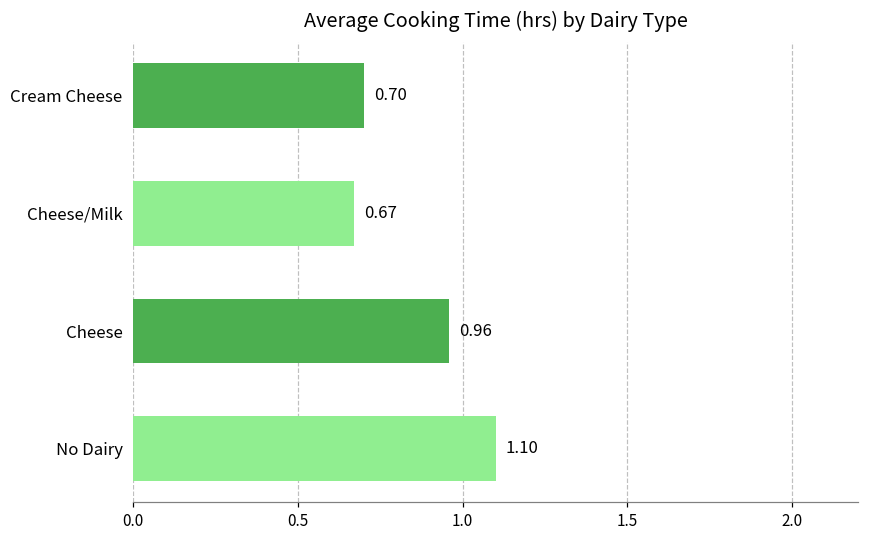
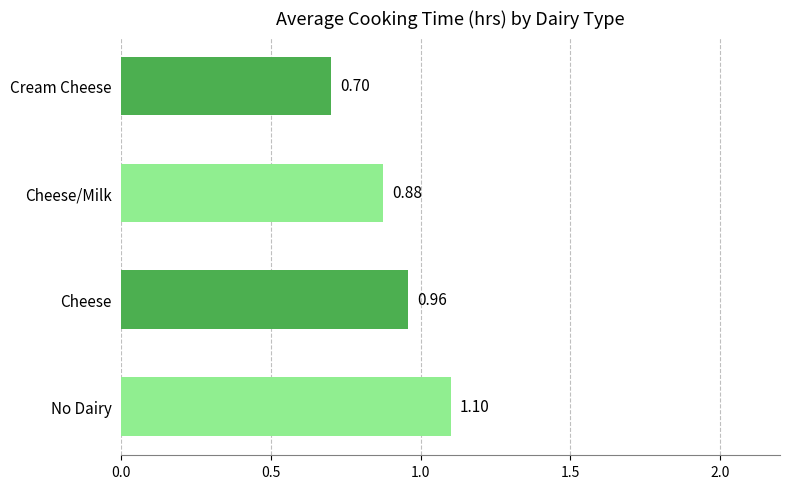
Cheese/Milk: 0.67 -> 0.88
